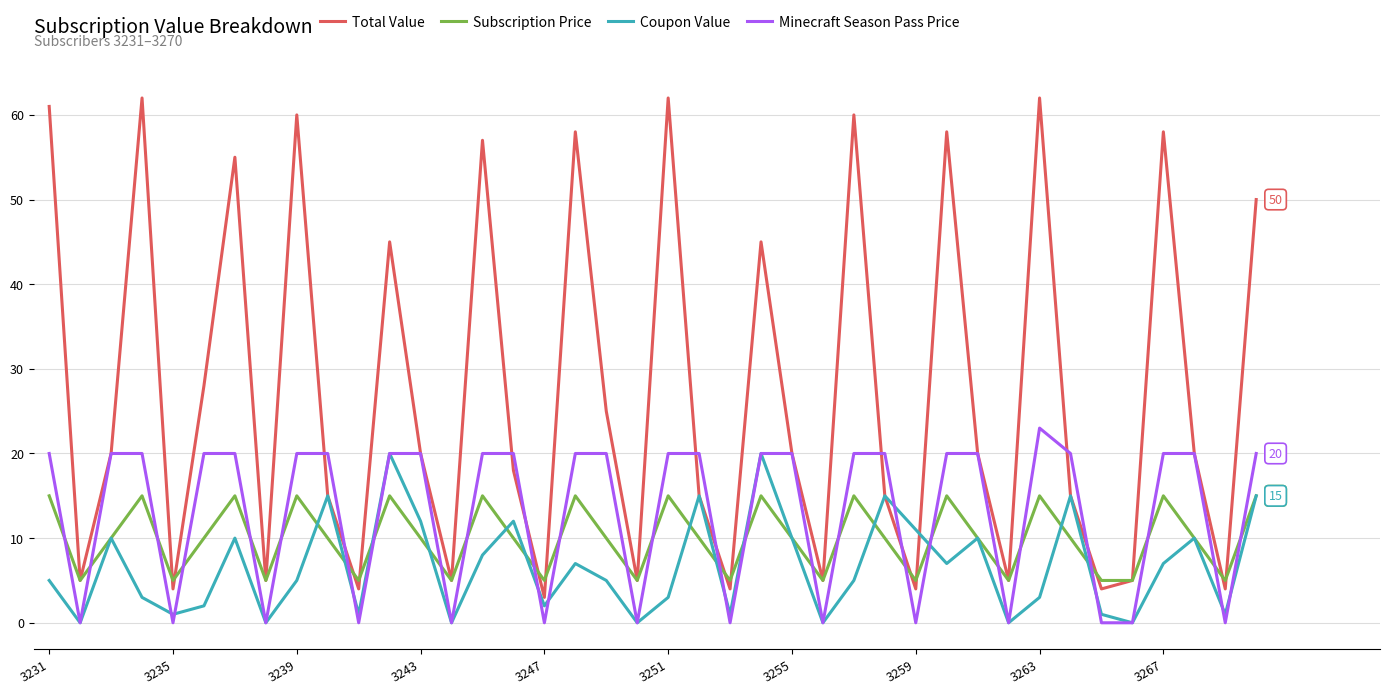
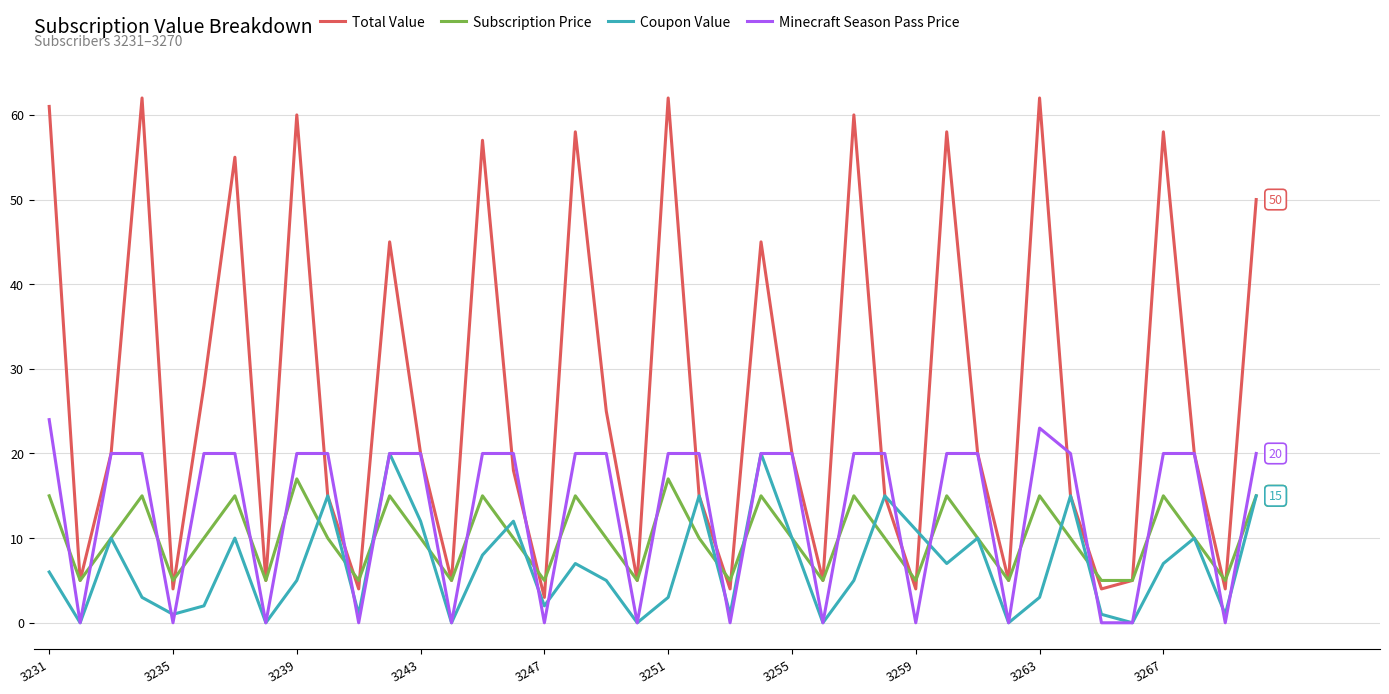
Coupon Value, 3231: 5 -> 6
Minecraft Season Pass Price, 3231: 20 -> 24
Subscription Price, 3239: 15 -> 17
Subscription Price, 3251: 15 -> 17
